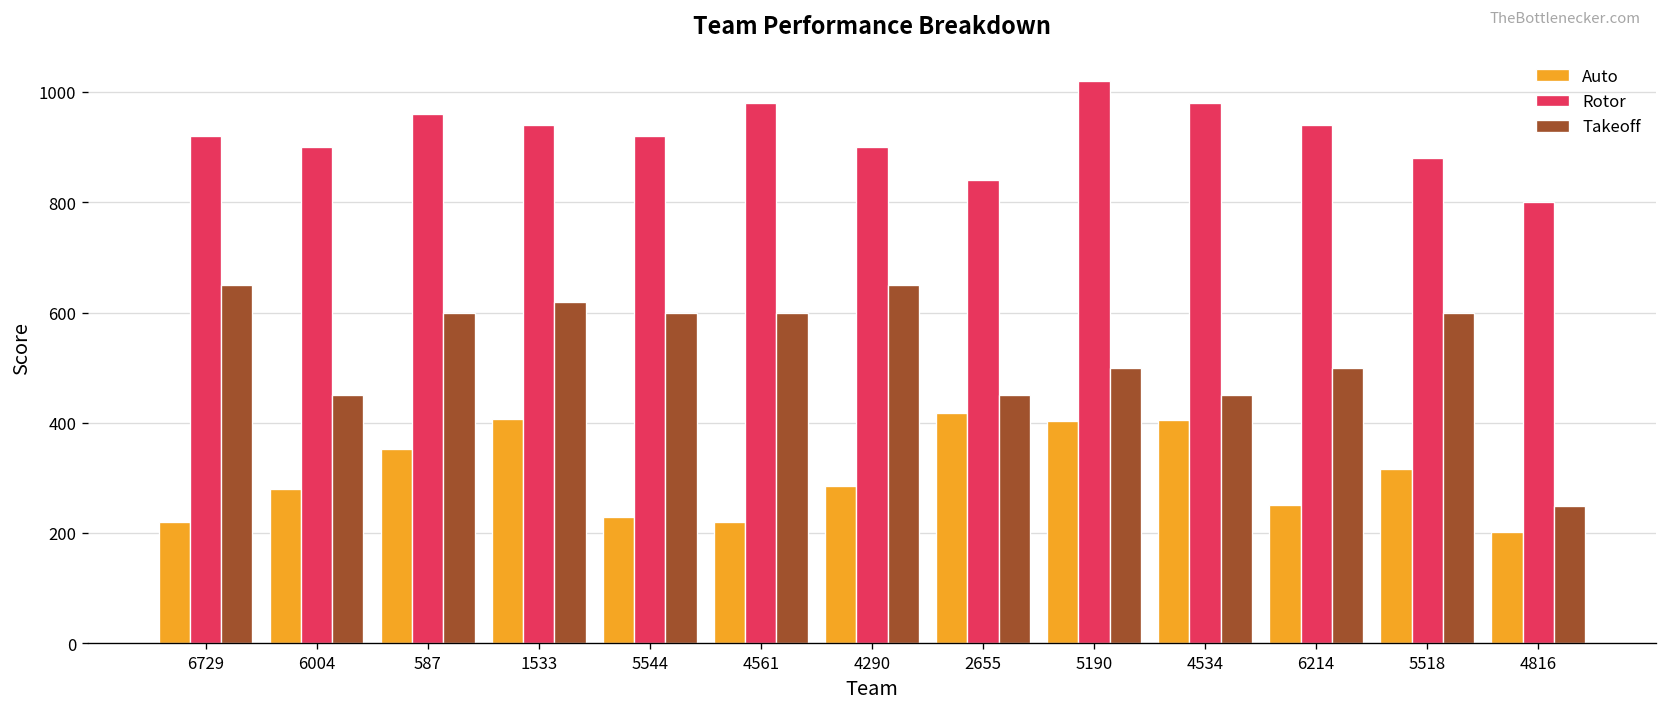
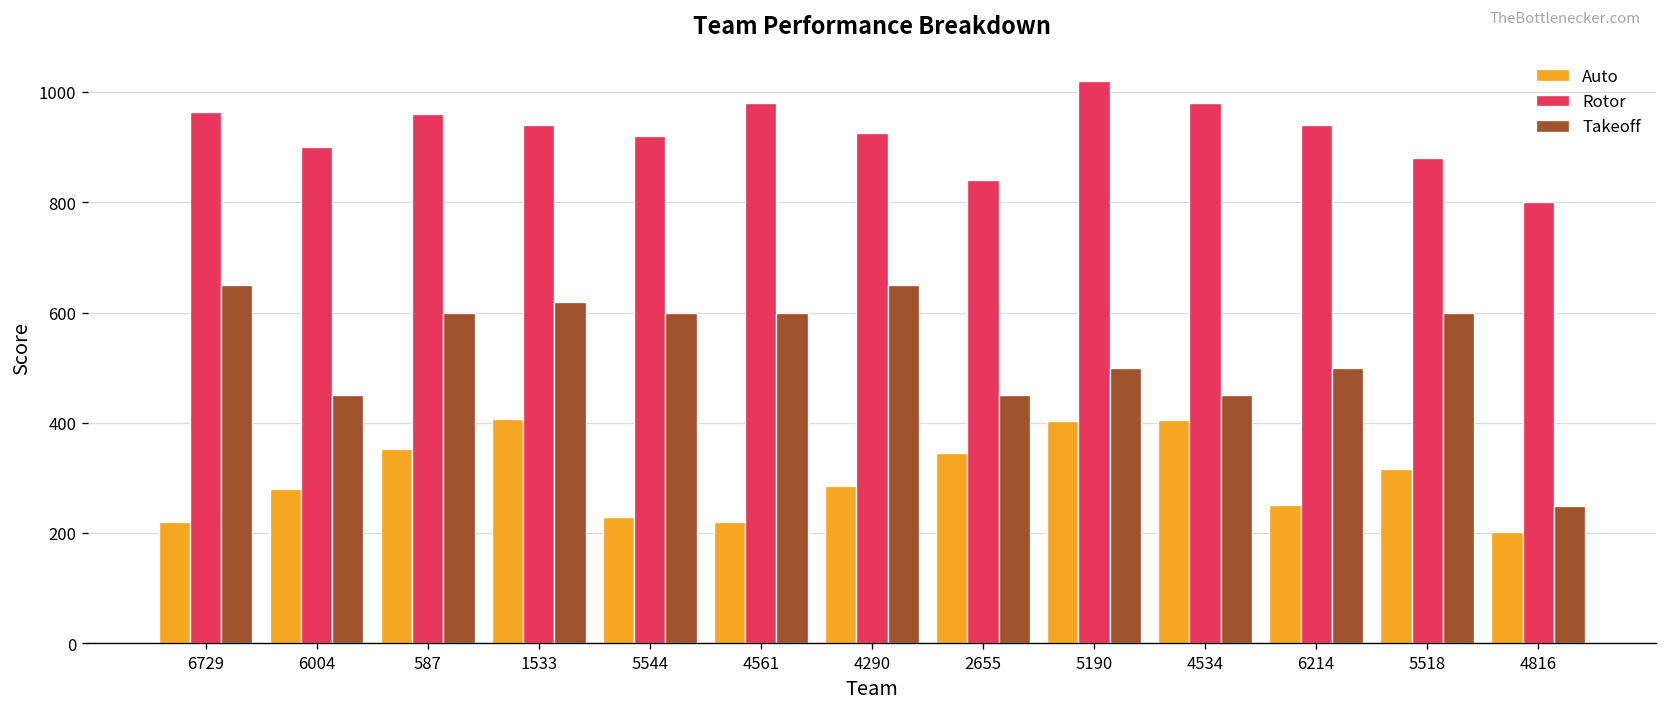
Rotor, 6729: 920 -> 960
Rotor, 4290: 900 -> 930
Auto, 2655: 420 -> 350
